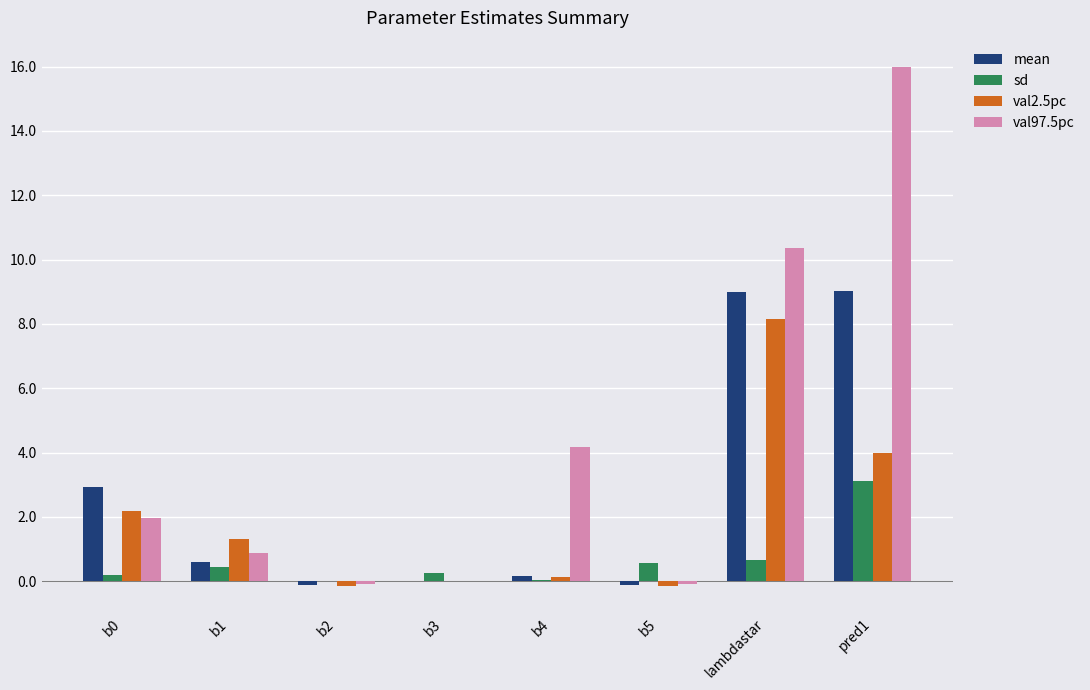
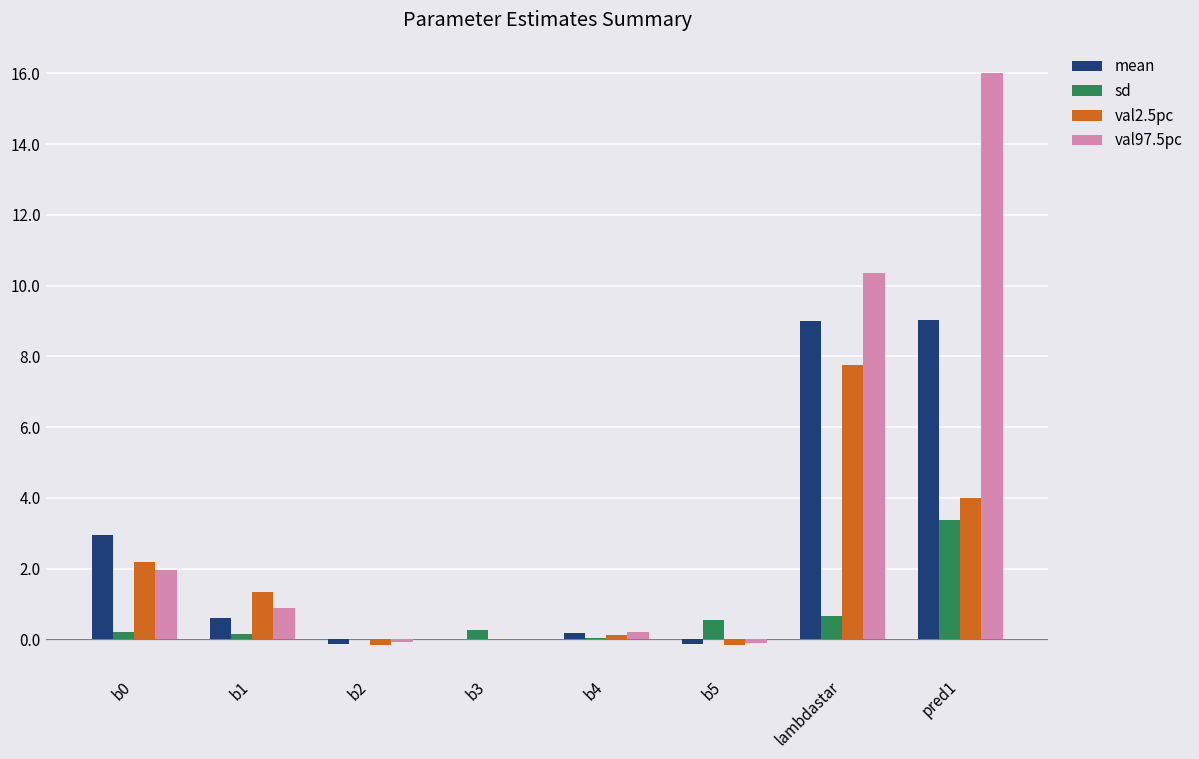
sd, b1: 0.5 -> 0.1
val97.5pc, b4: 4.2 -> 0.2
val2.5pc, lambdastar: 8.2 -> 7.8
sd, pred1: 3.1 -> 3.4
